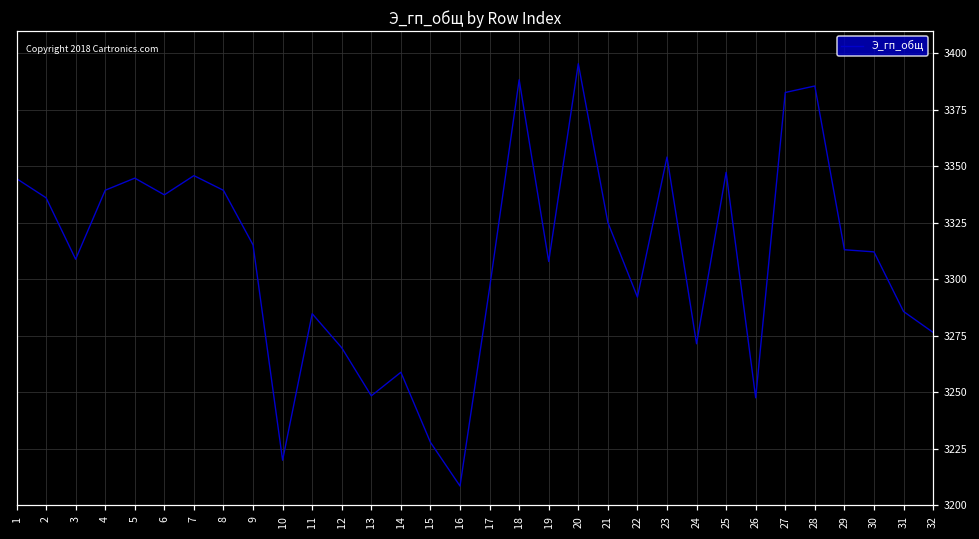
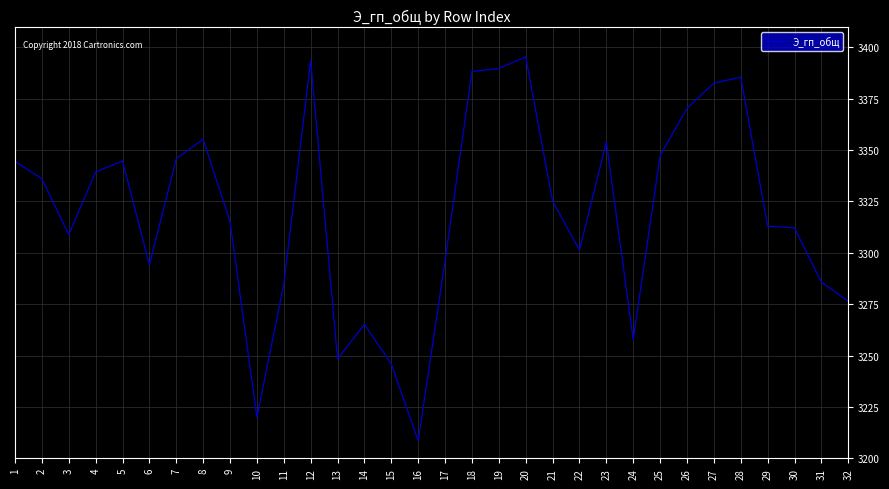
6: 3337 -> 3294
8: 3339 -> 3355
12: 3270 -> 3394
14: 3259 -> 3265
15: 3228 -> 3246
19: 3308 -> 3390
22: 3292 -> 3301
24: 3271 -> 3258
26: 3248 -> 3370
